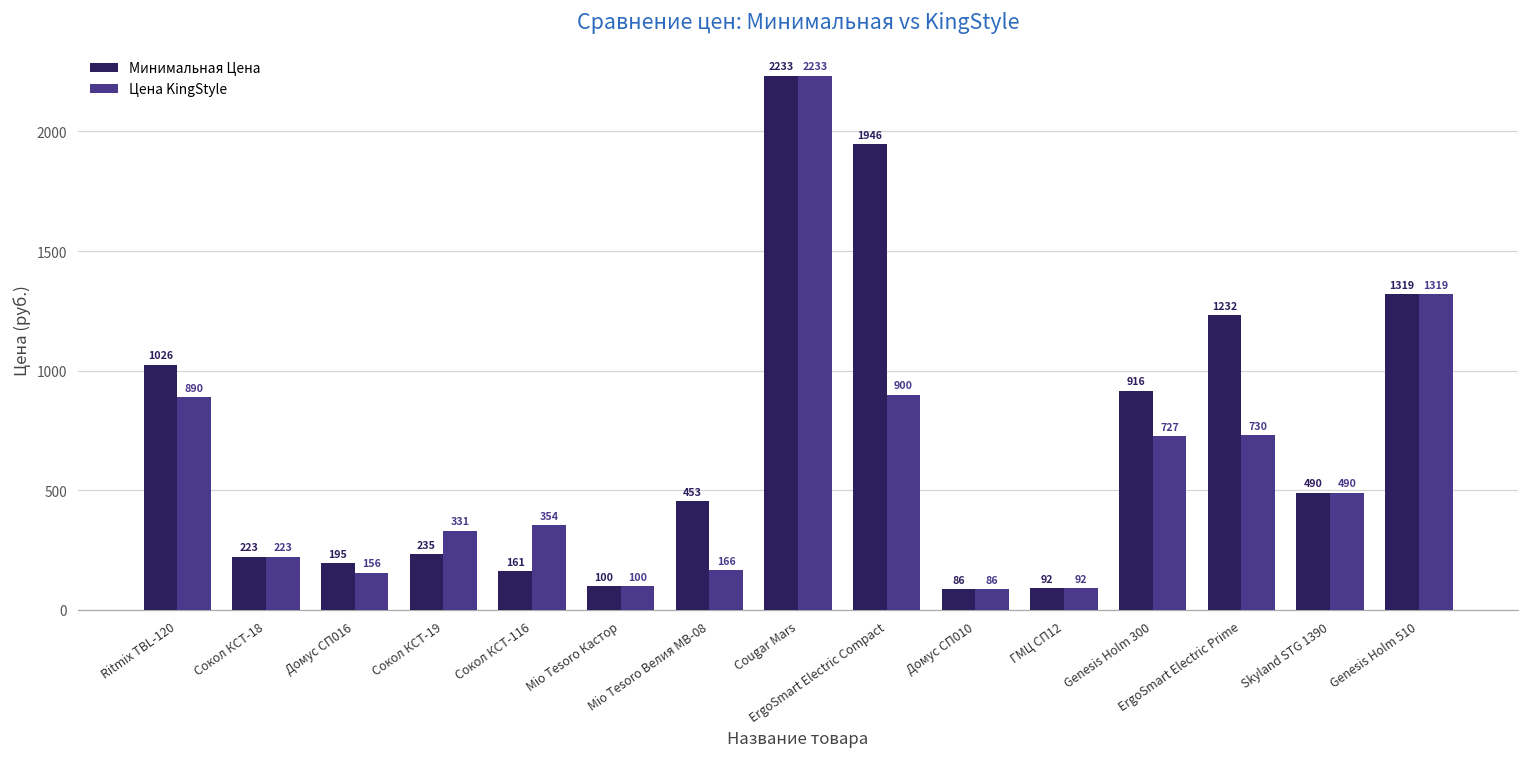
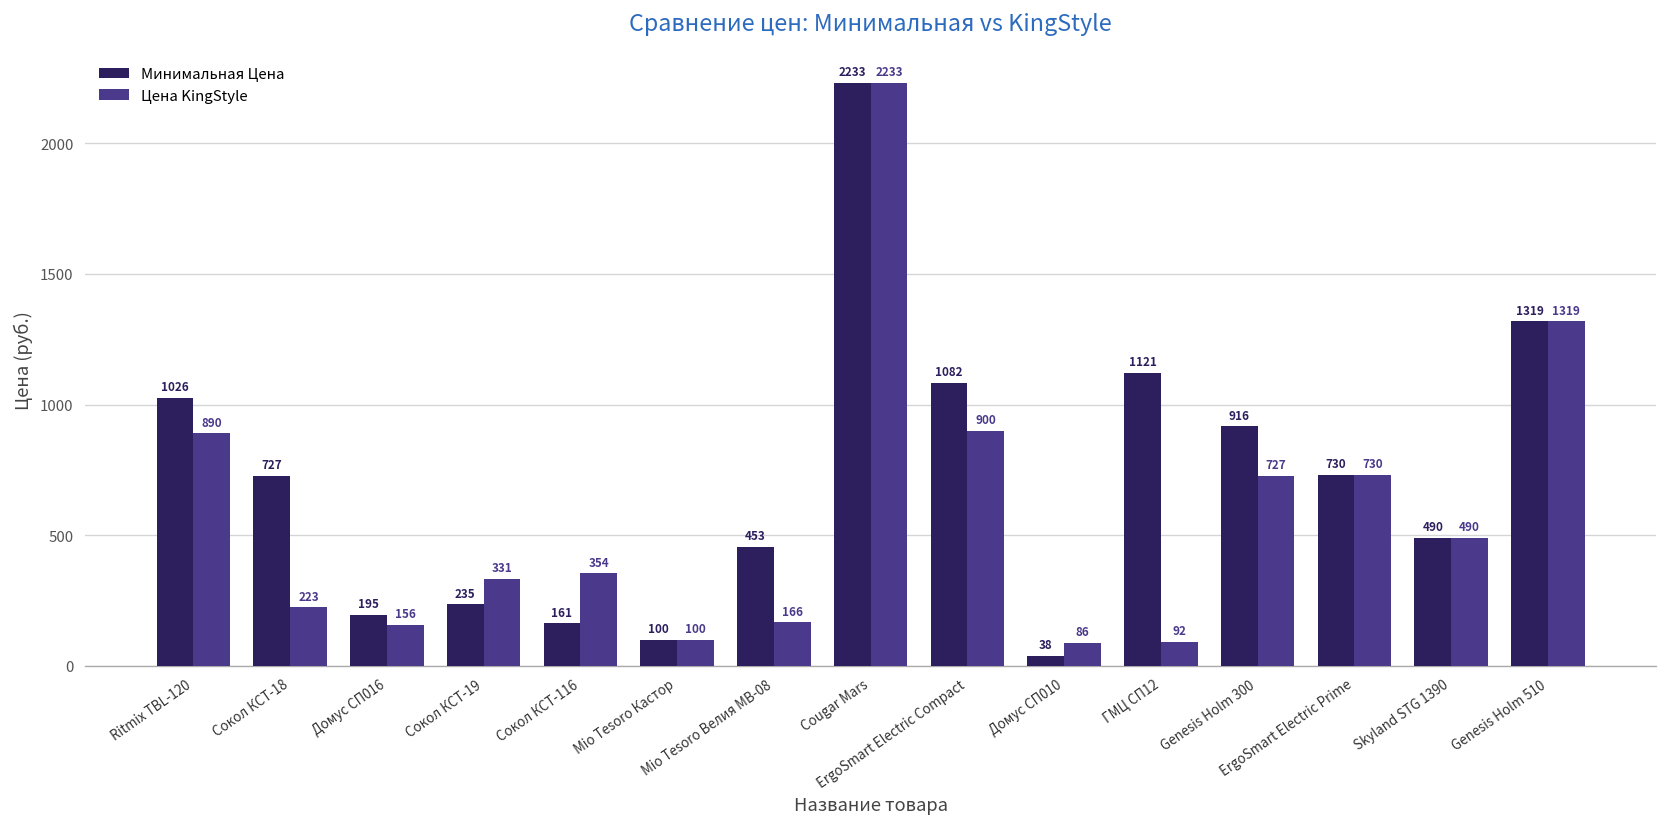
Минимальная Цена, Сокол КСТ-18: 223 -> 727
Минимальная Цена, ErgoSmart Electric Compact: 1946 -> 1082
Минимальная Цена, Домус СП010: 86 -> 38
Минимальная Цена, ГМЦ СП12: 92 -> 1121
Минимальная Цена, ErgoSmart Electric Prime: 1232 -> 730
